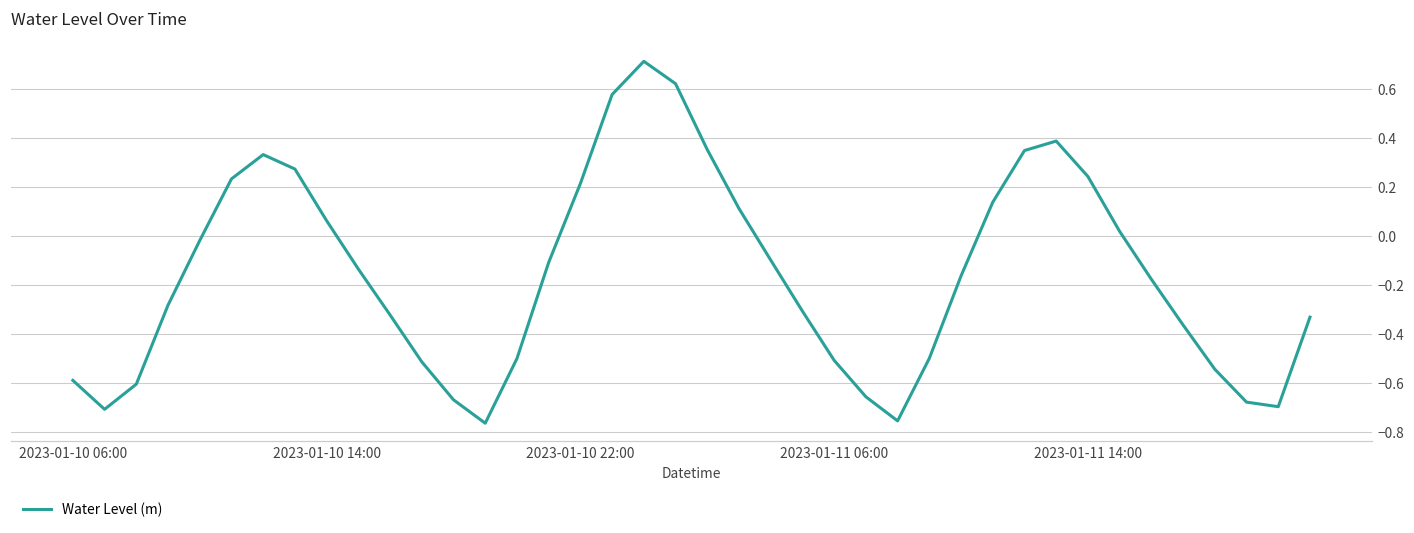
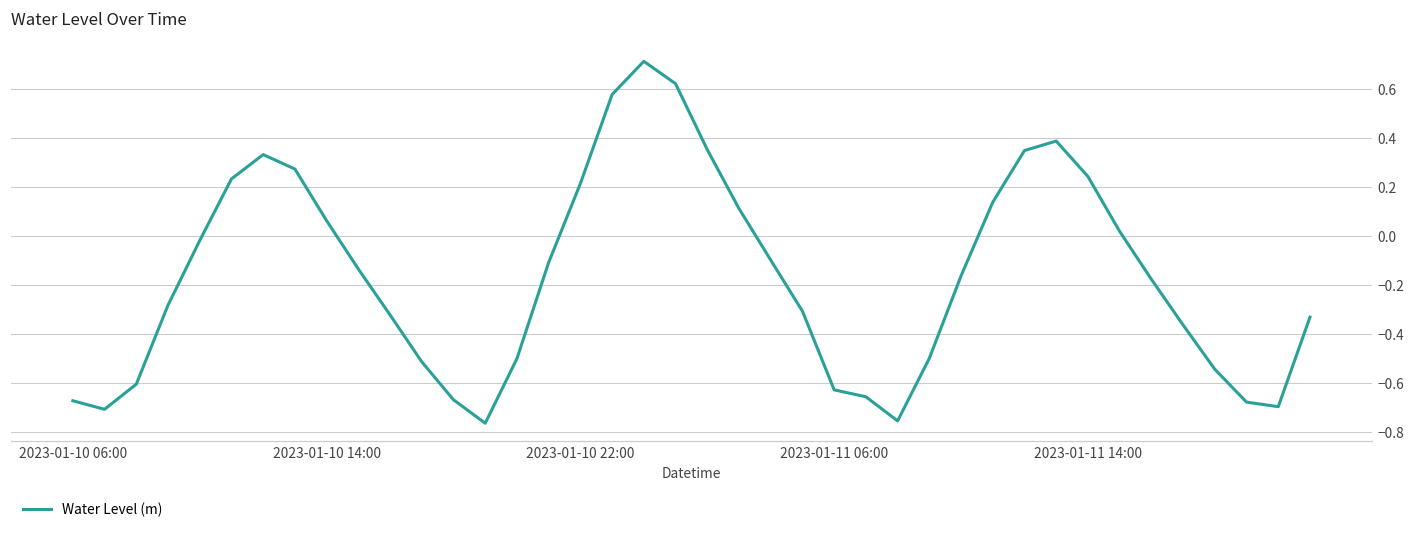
2023-01-10 06:00: -0.59 -> -0.67
2023-01-11 06:00: -0.51 -> -0.63
